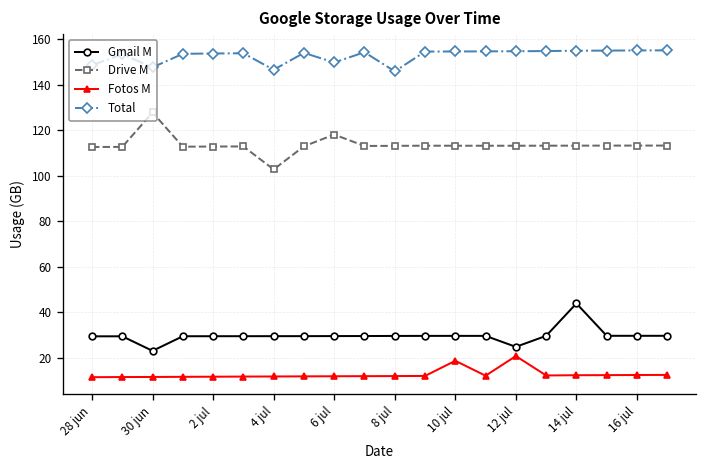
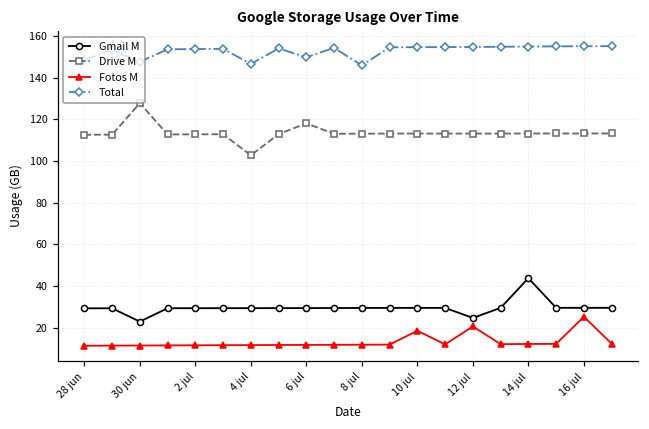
Fotos M, 16 jul: 12 -> 25
